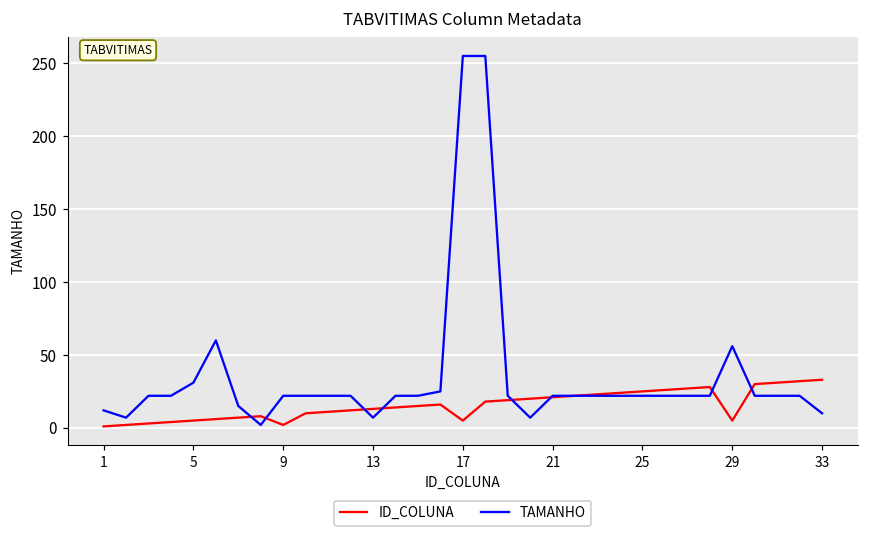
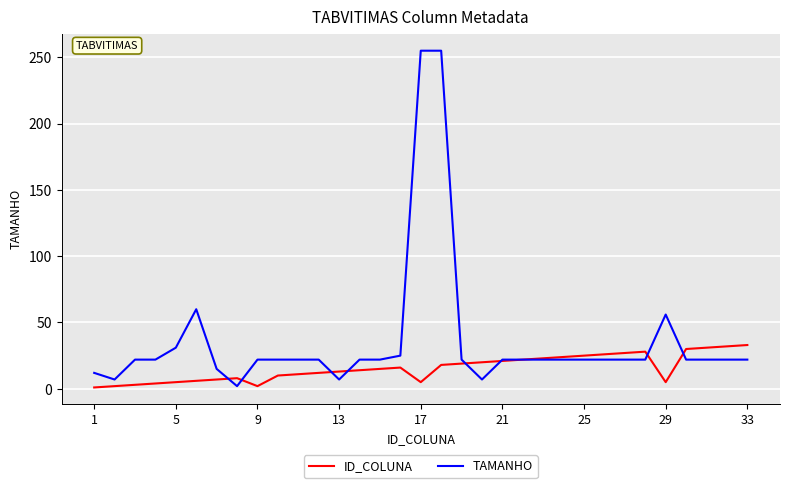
TAMANHO, 33: 10 -> 22
